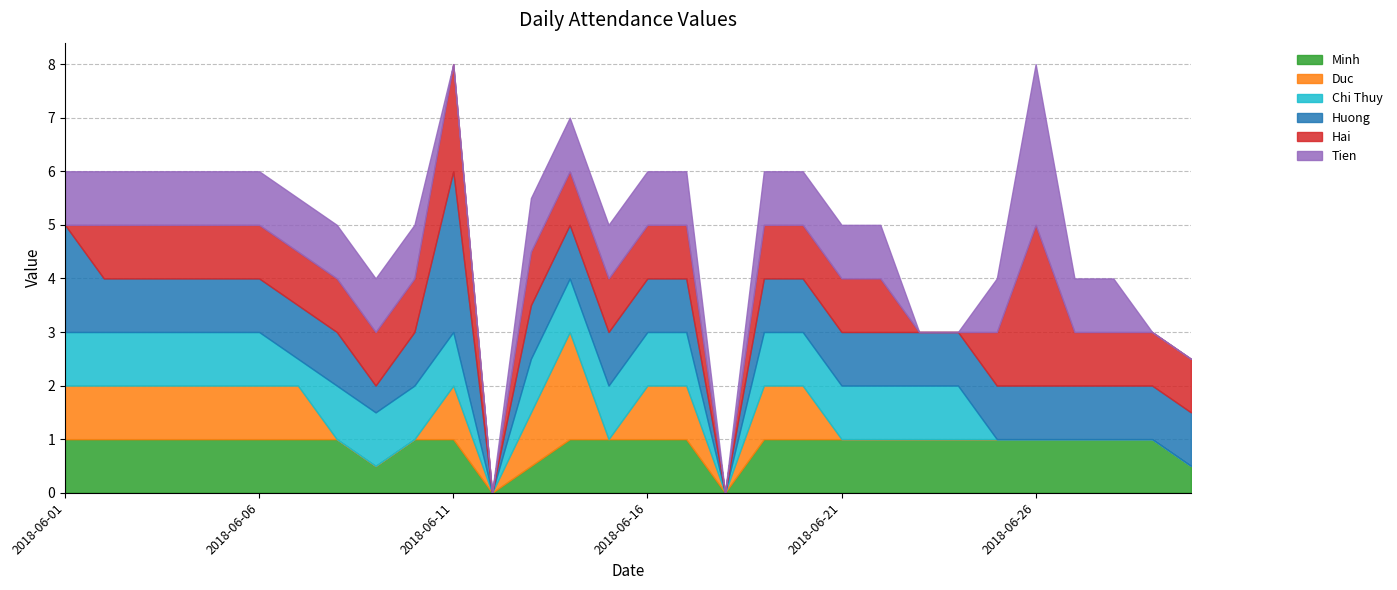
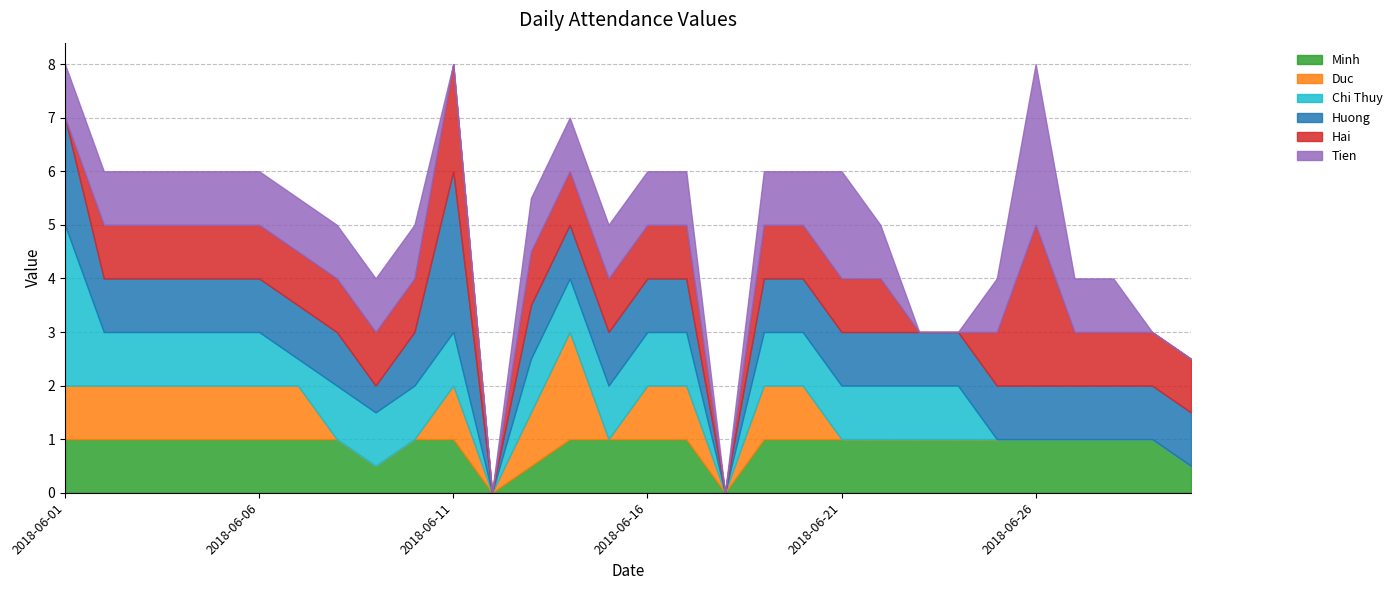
Chi Thuy, 2018-06-01: 1 -> 3
Tien, 2018-06-21: 1 -> 2
